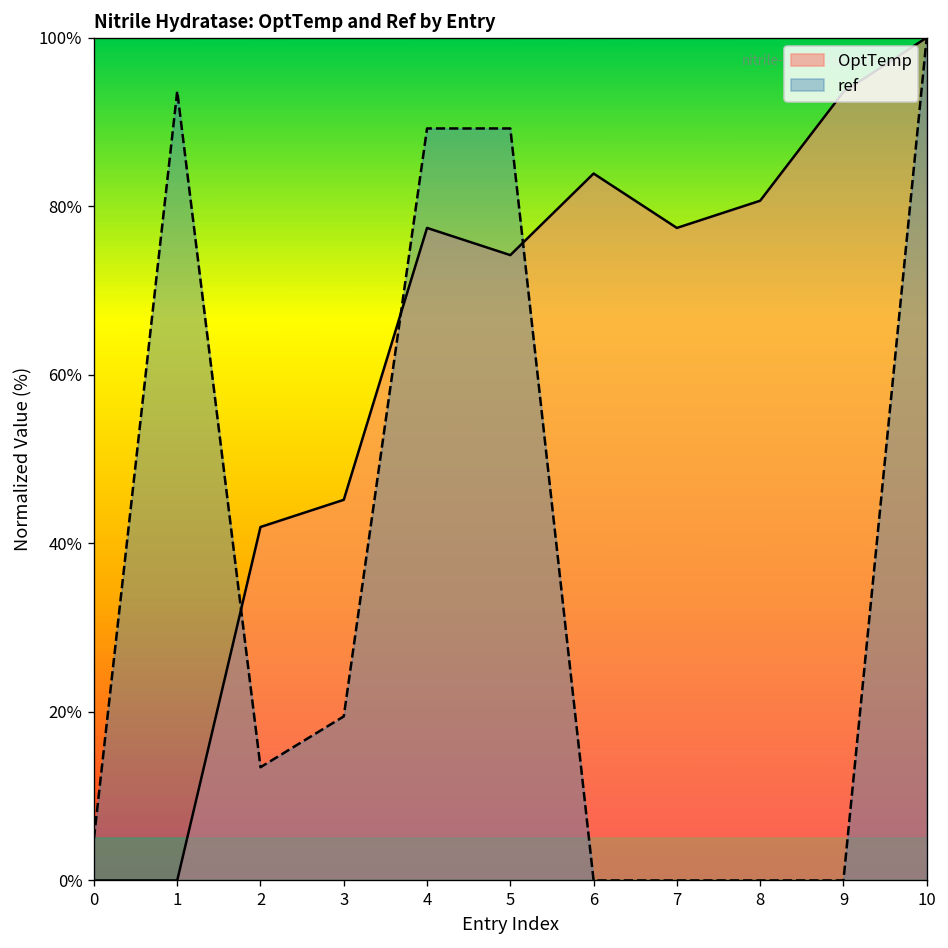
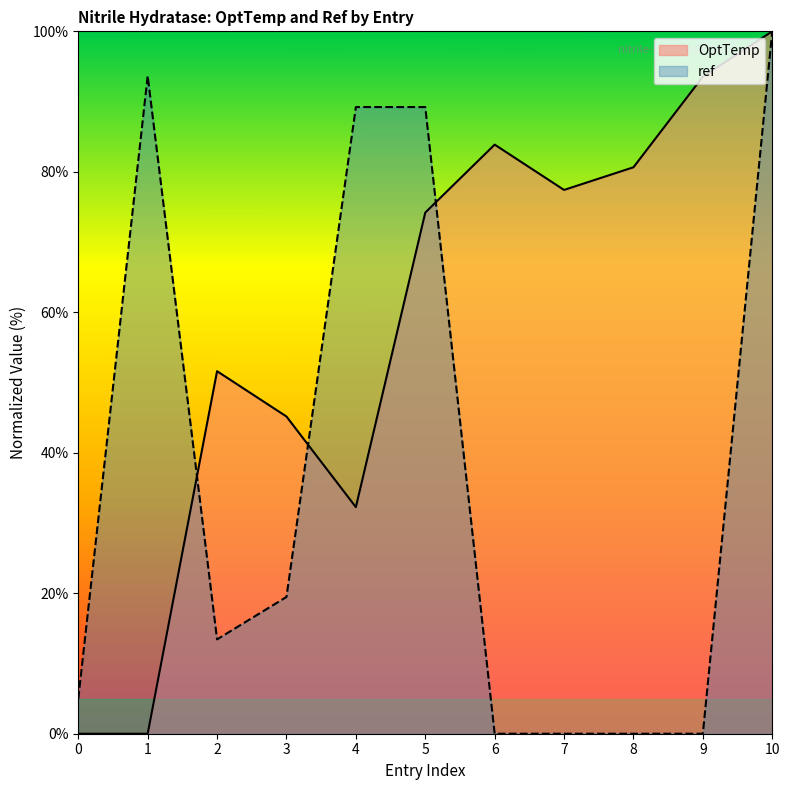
OptTemp, 2: 42% -> 52%
OptTemp, 4: 77% -> 32%
